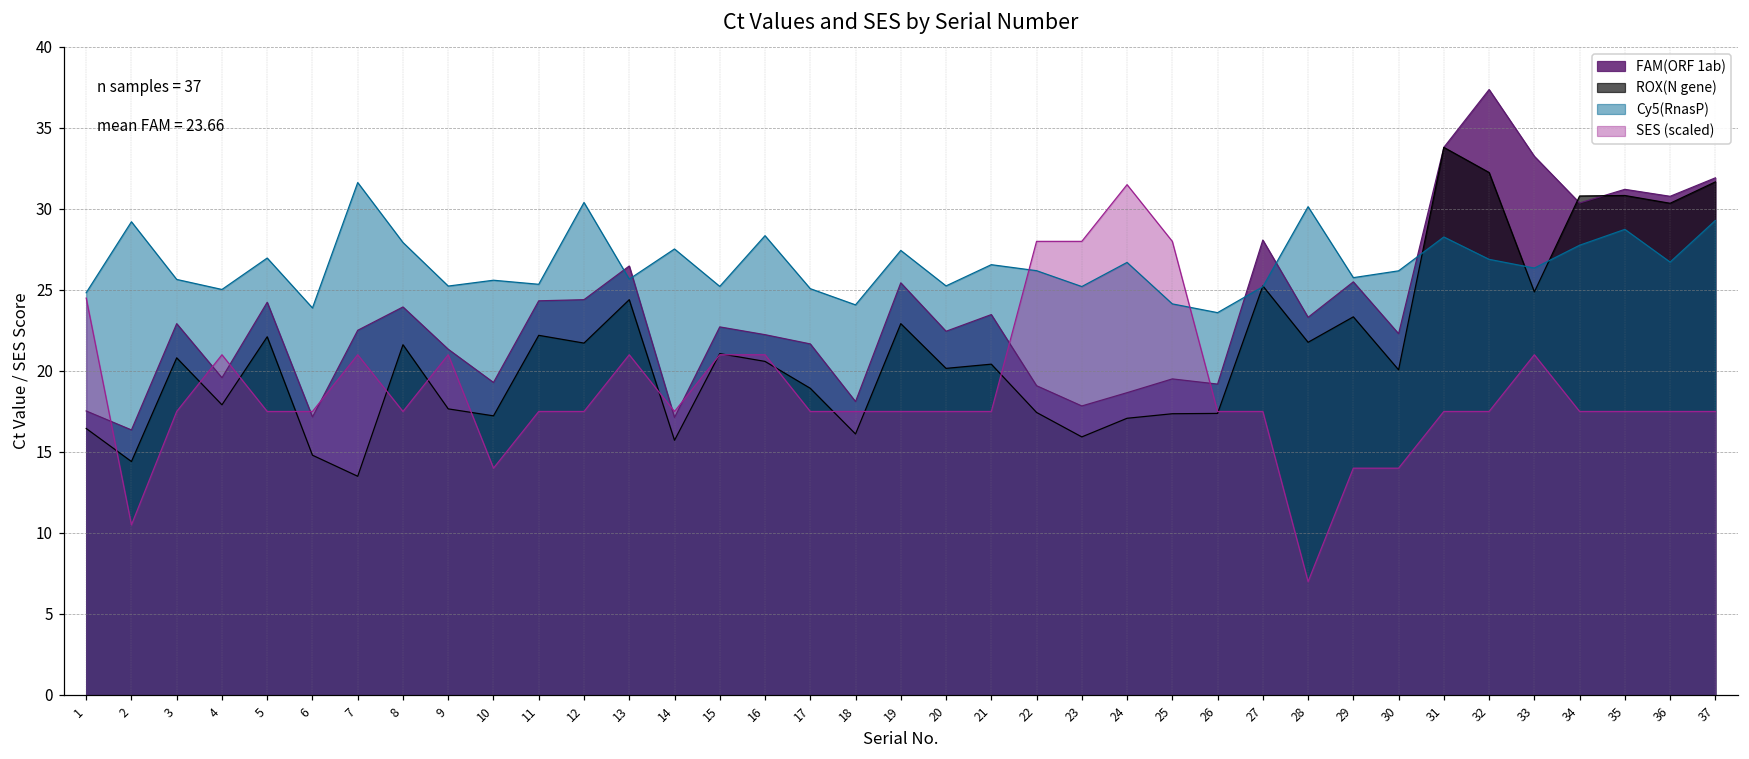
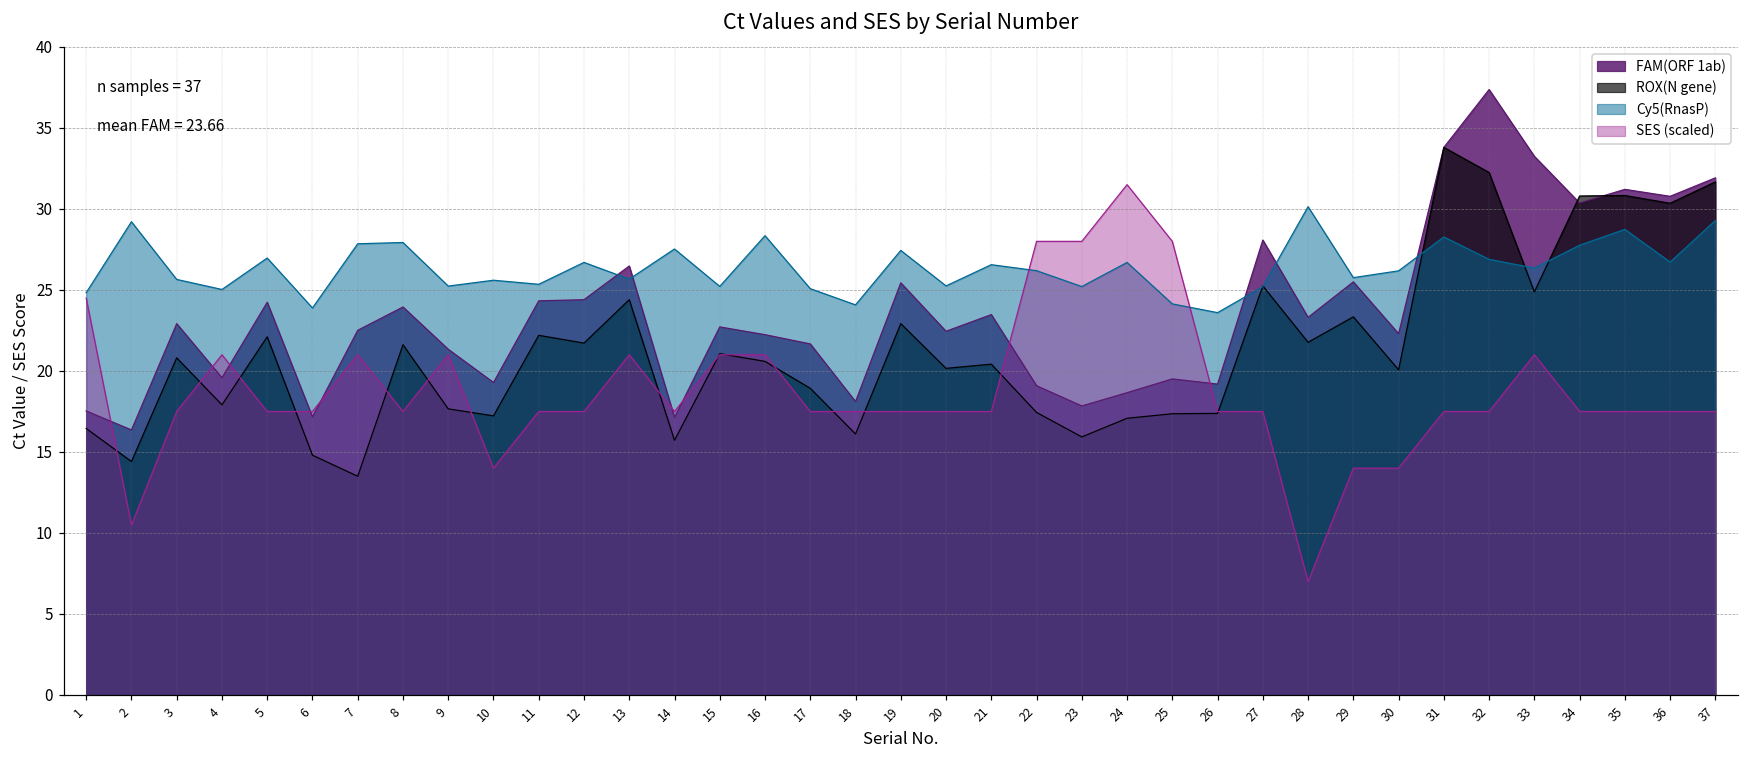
Cy5(RnasP), 7: 31.6 -> 27.9
Cy5(RnasP), 12: 30.4 -> 26.7
